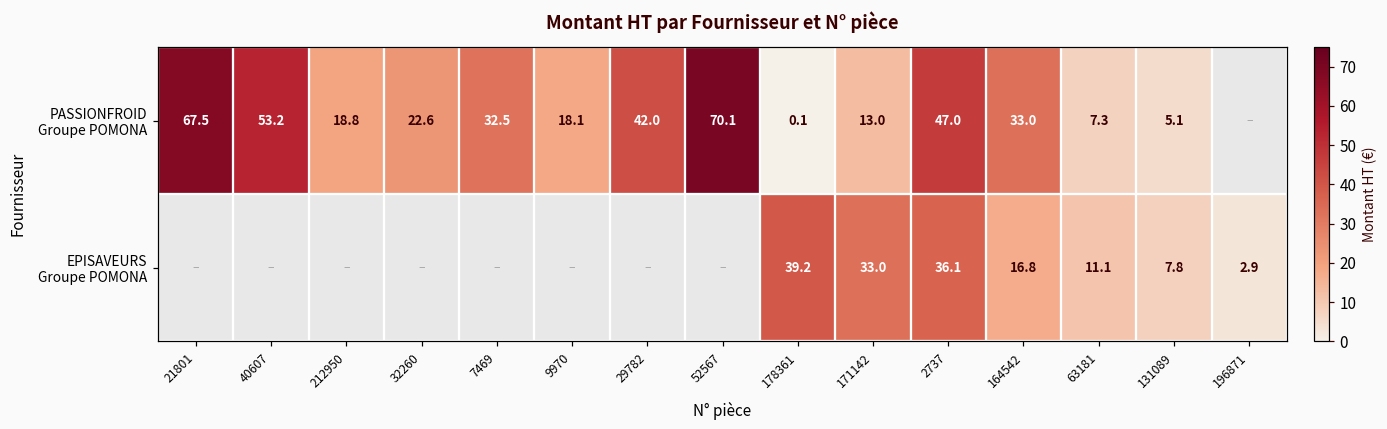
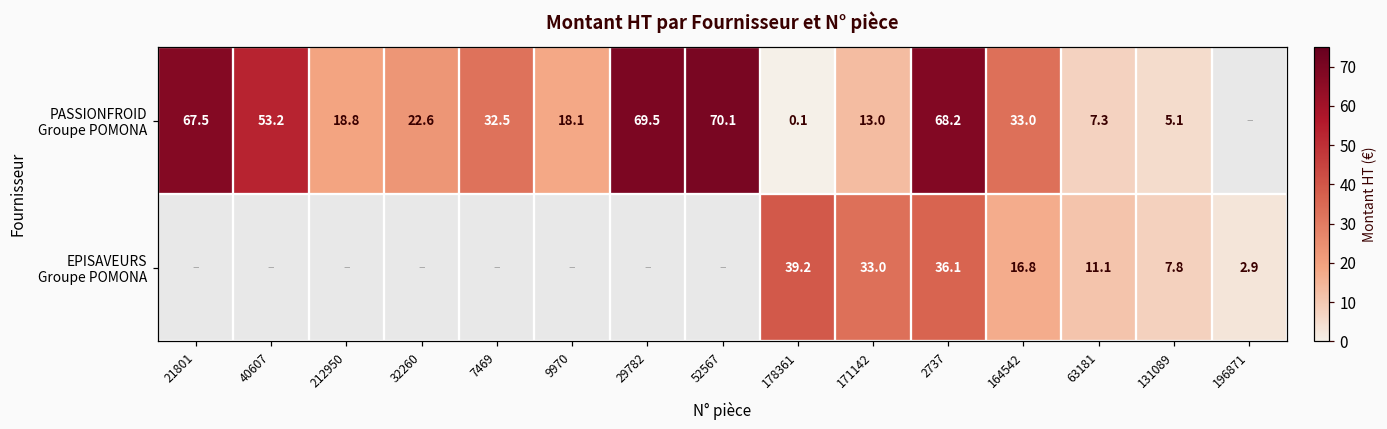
PASSIONFROID Groupe POMONA, 29782: 42.0 -> 69.5
PASSIONFROID Groupe POMONA, 2737: 47.0 -> 68.2
